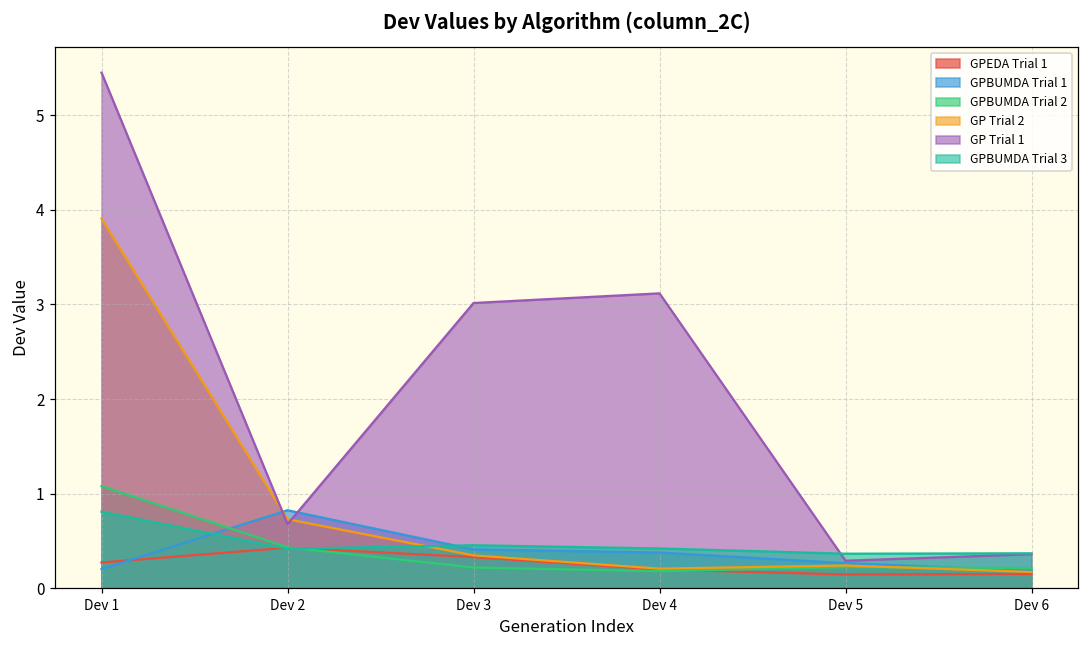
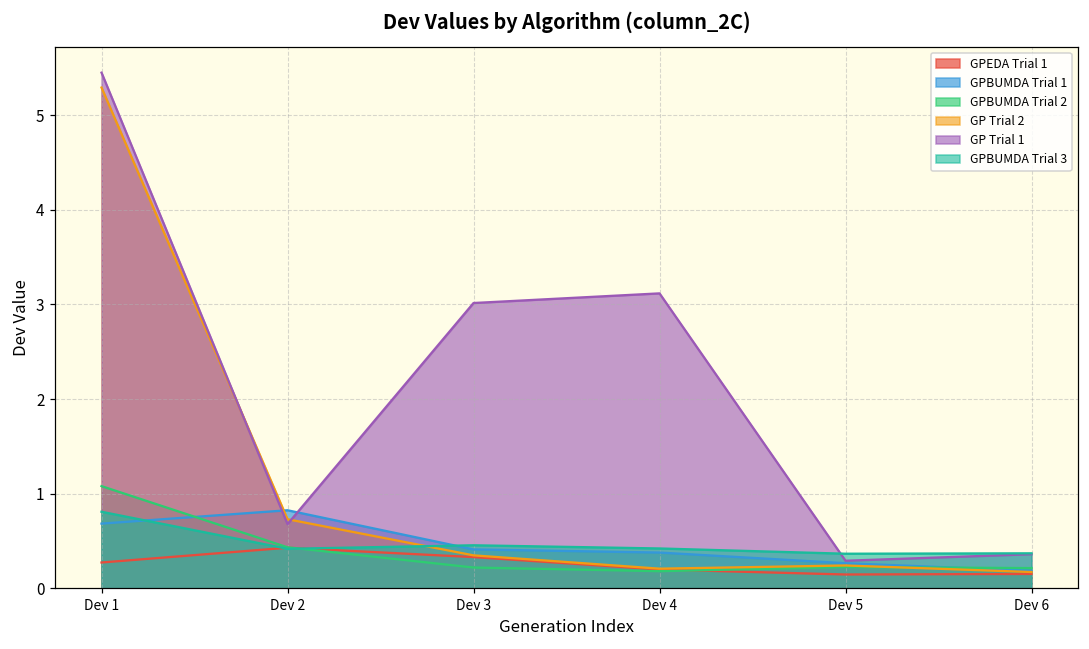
GPBUMDA Trial 1, Dev 1: 0.2 -> 0.7
GP Trial 2, Dev 1: 3.9 -> 5.3
